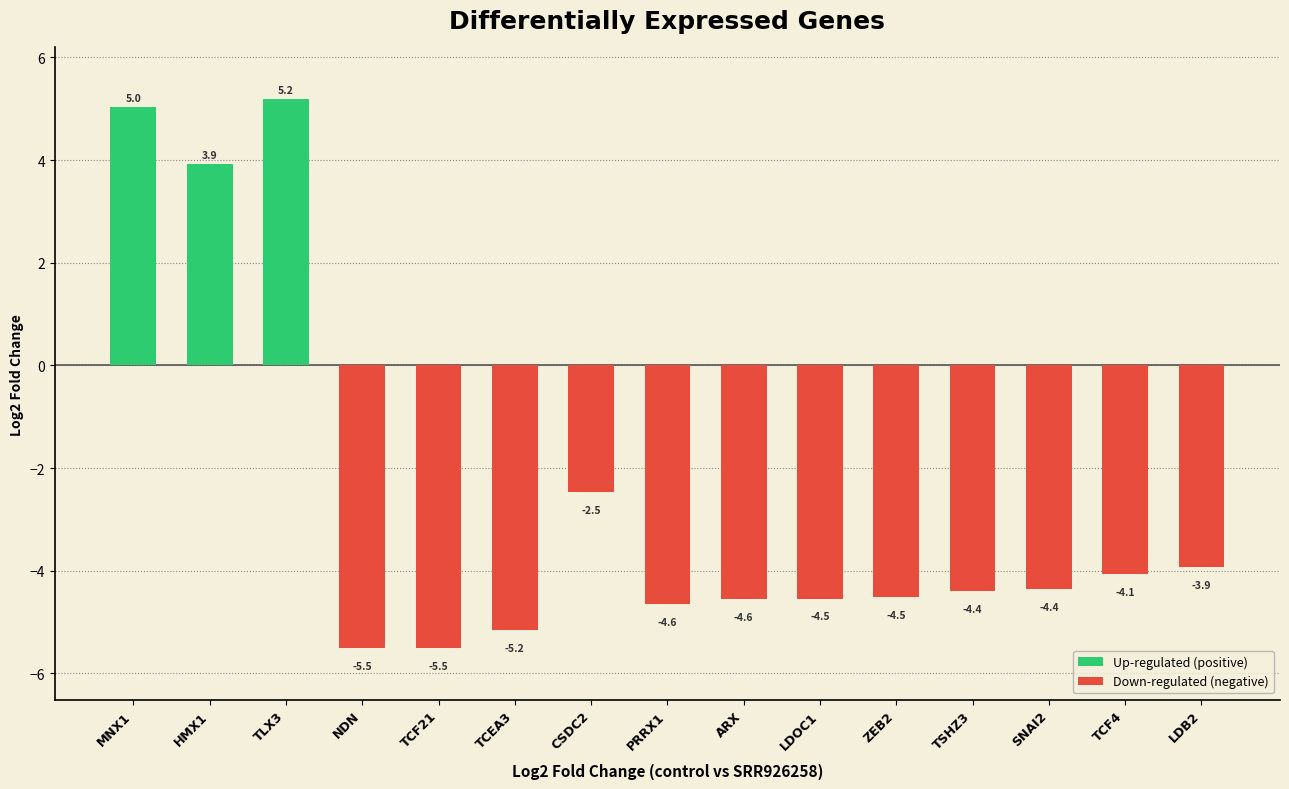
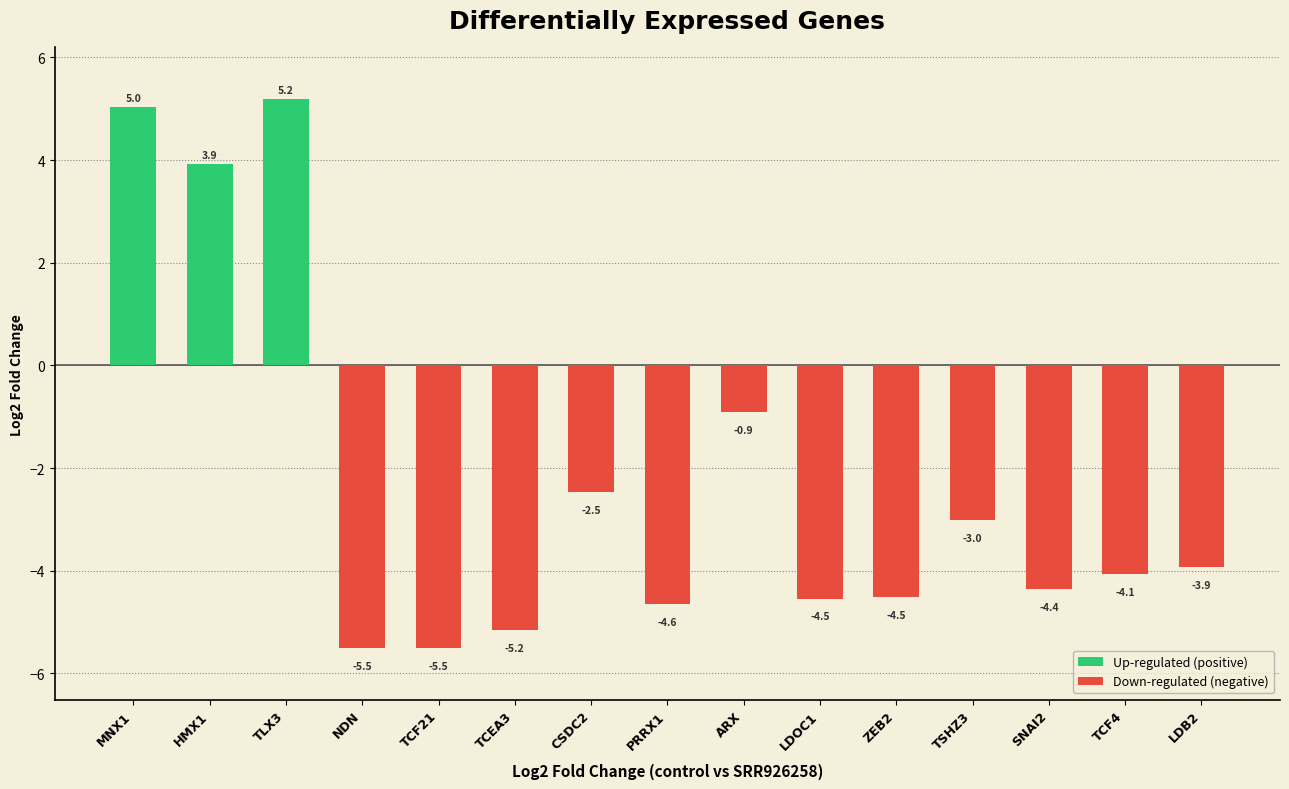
ARX: -4.6 -> -0.9
TSHZ3: -4.4 -> -3.0
